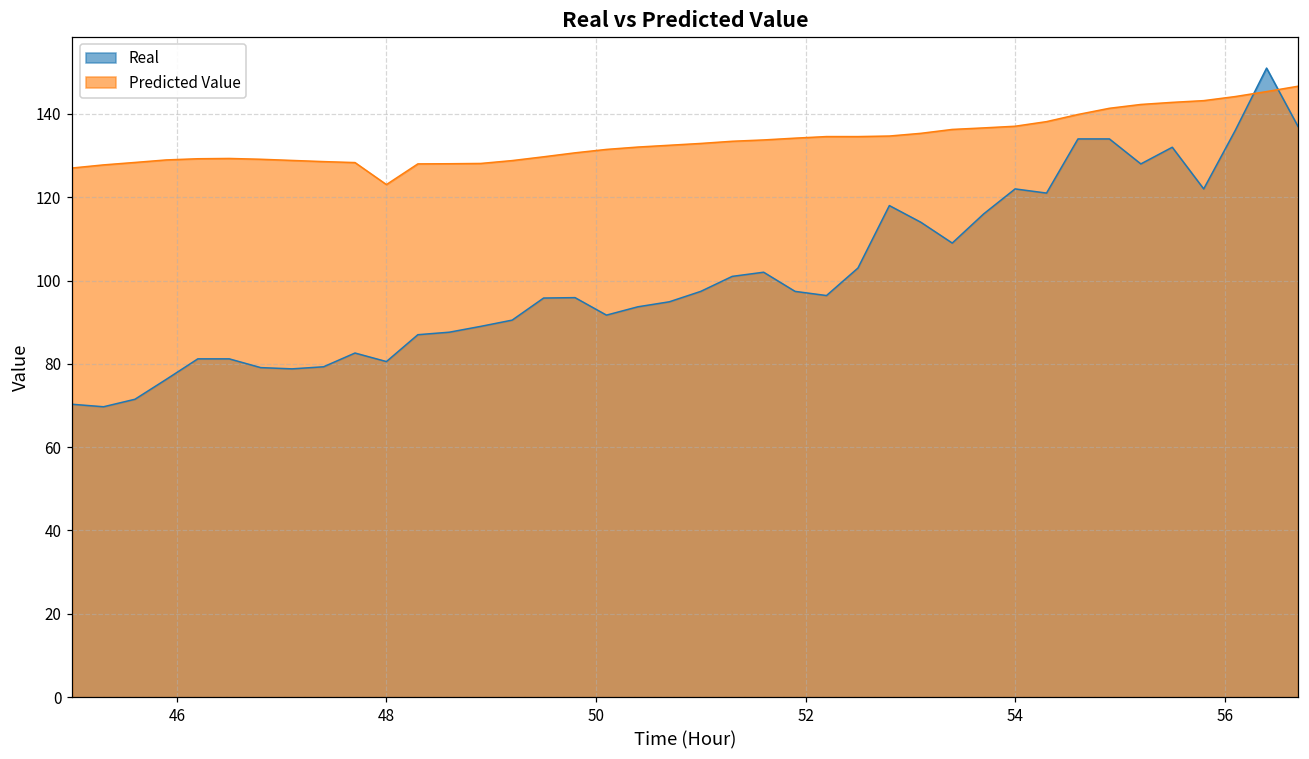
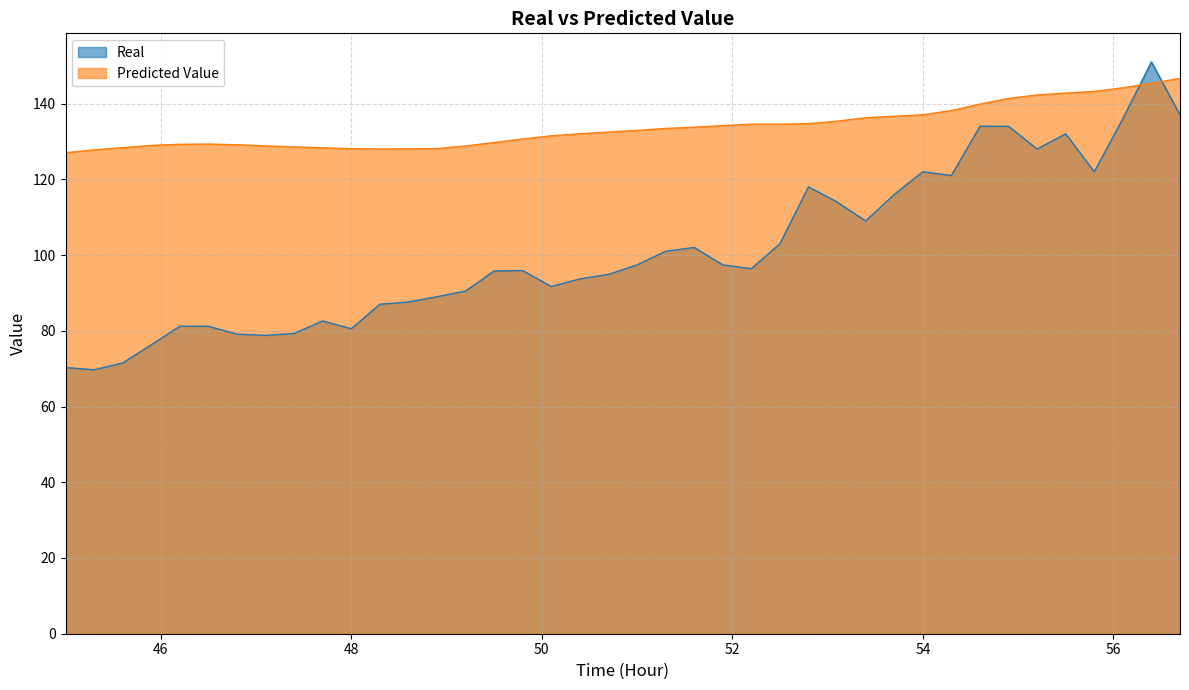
Predicted Value, 48: 123 -> 128
